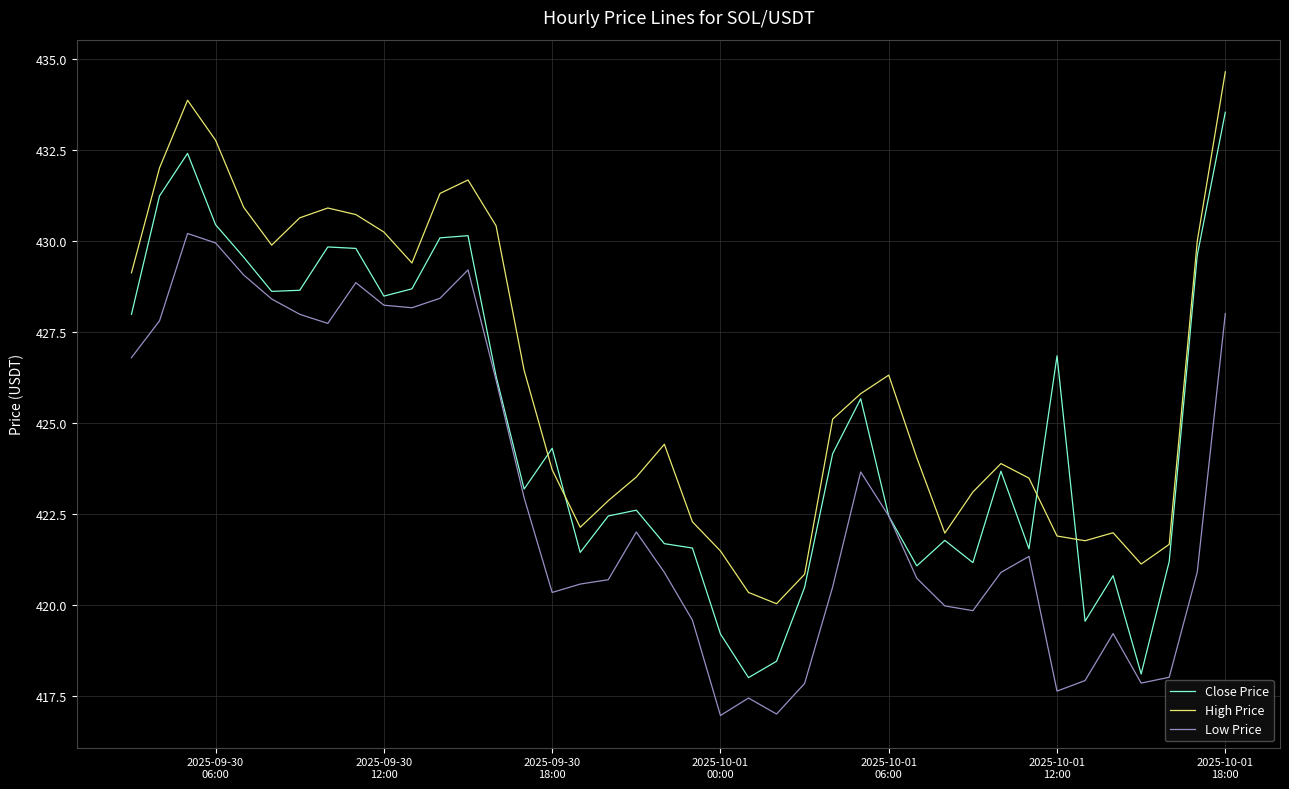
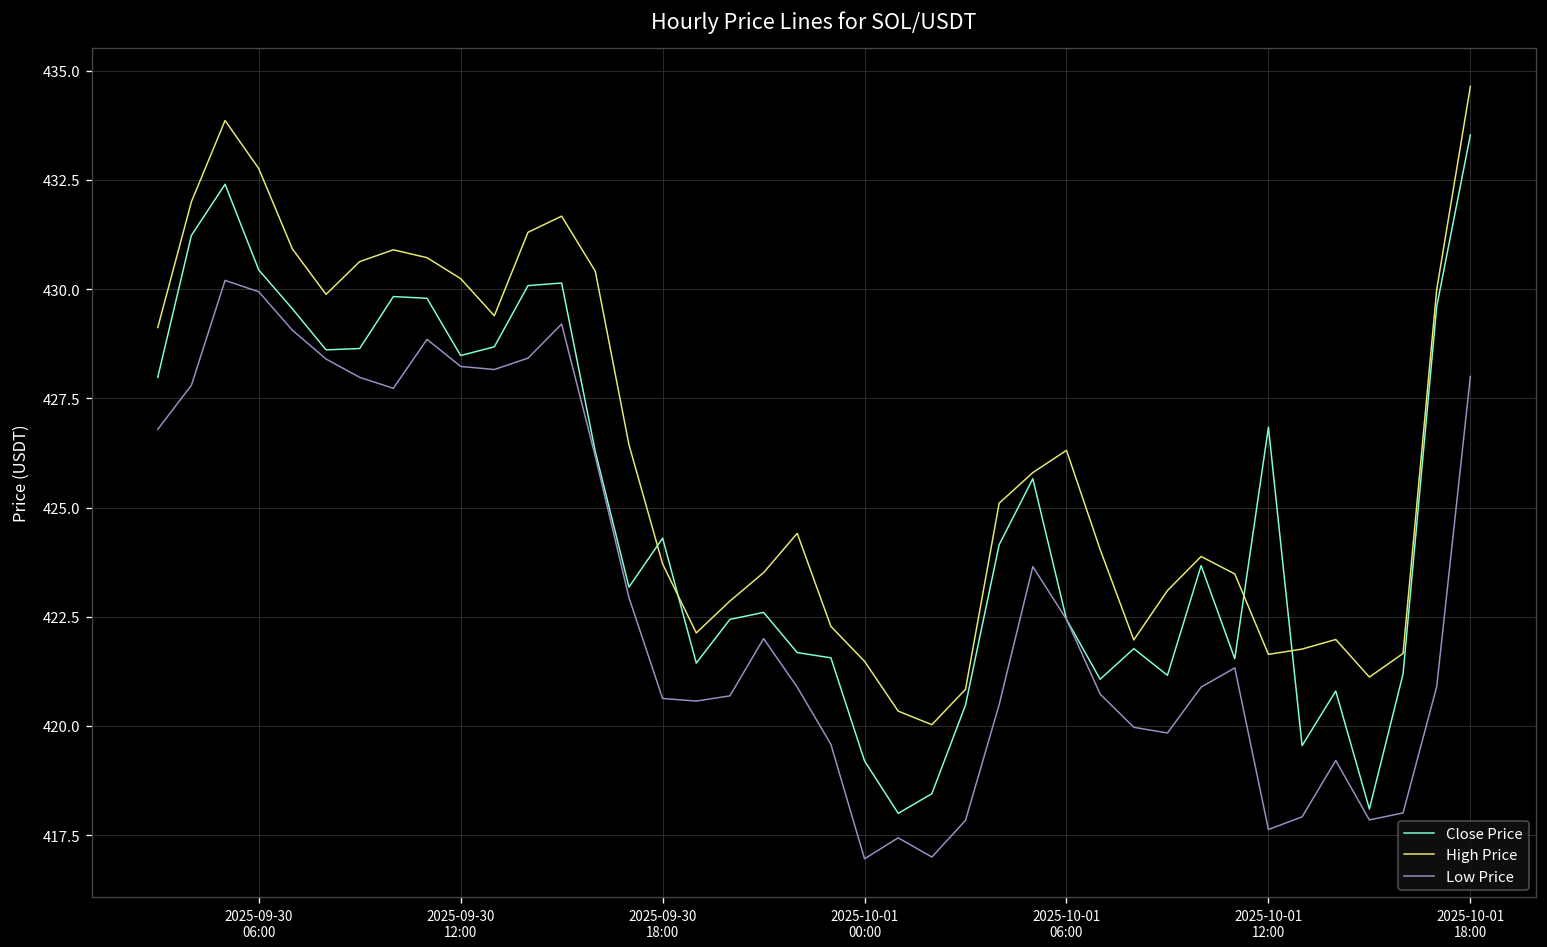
Low Price, 2025-09-30 18:00: 420.3 -> 420.6
High Price, 2025-10-01 12:00: 421.9 -> 421.6
